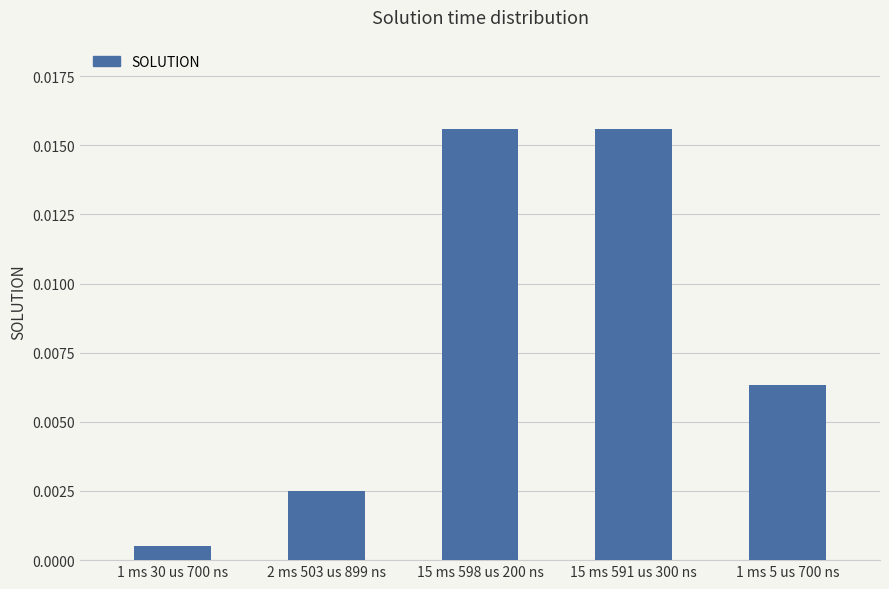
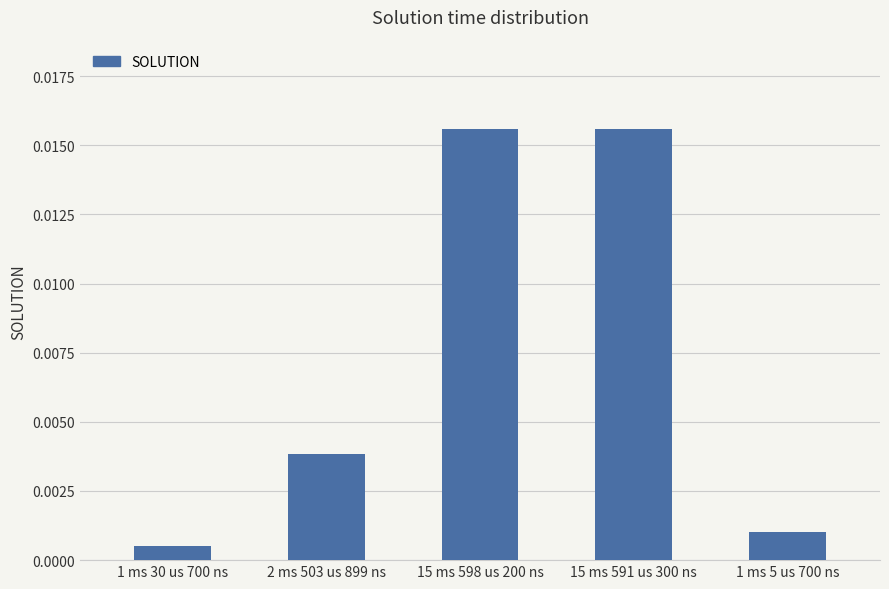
2 ms 503 us 899 ns: 0.0025 -> 0.0039
1 ms 5 us 700 ns: 0.0063 -> 0.0010
